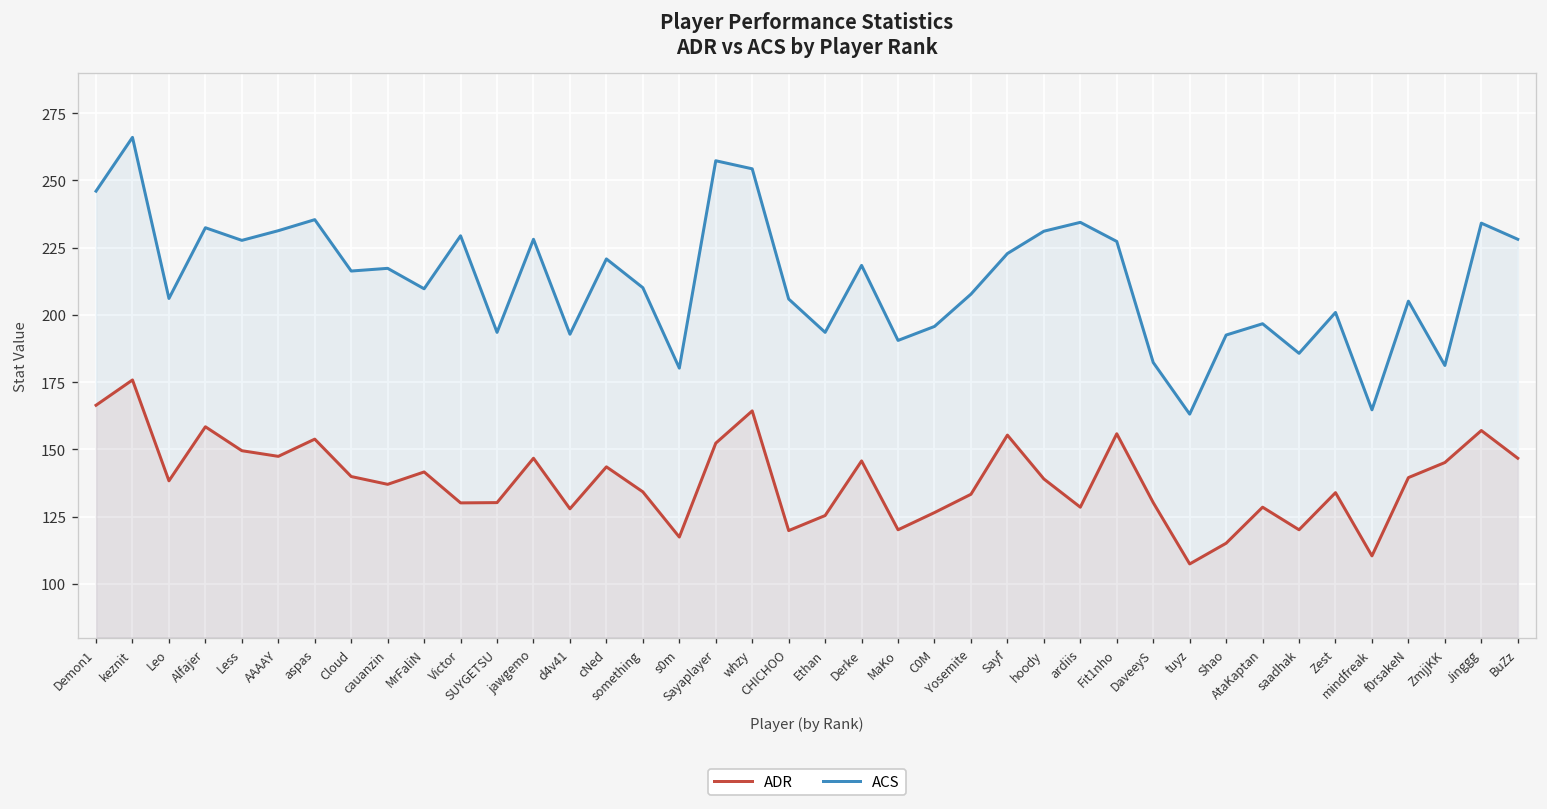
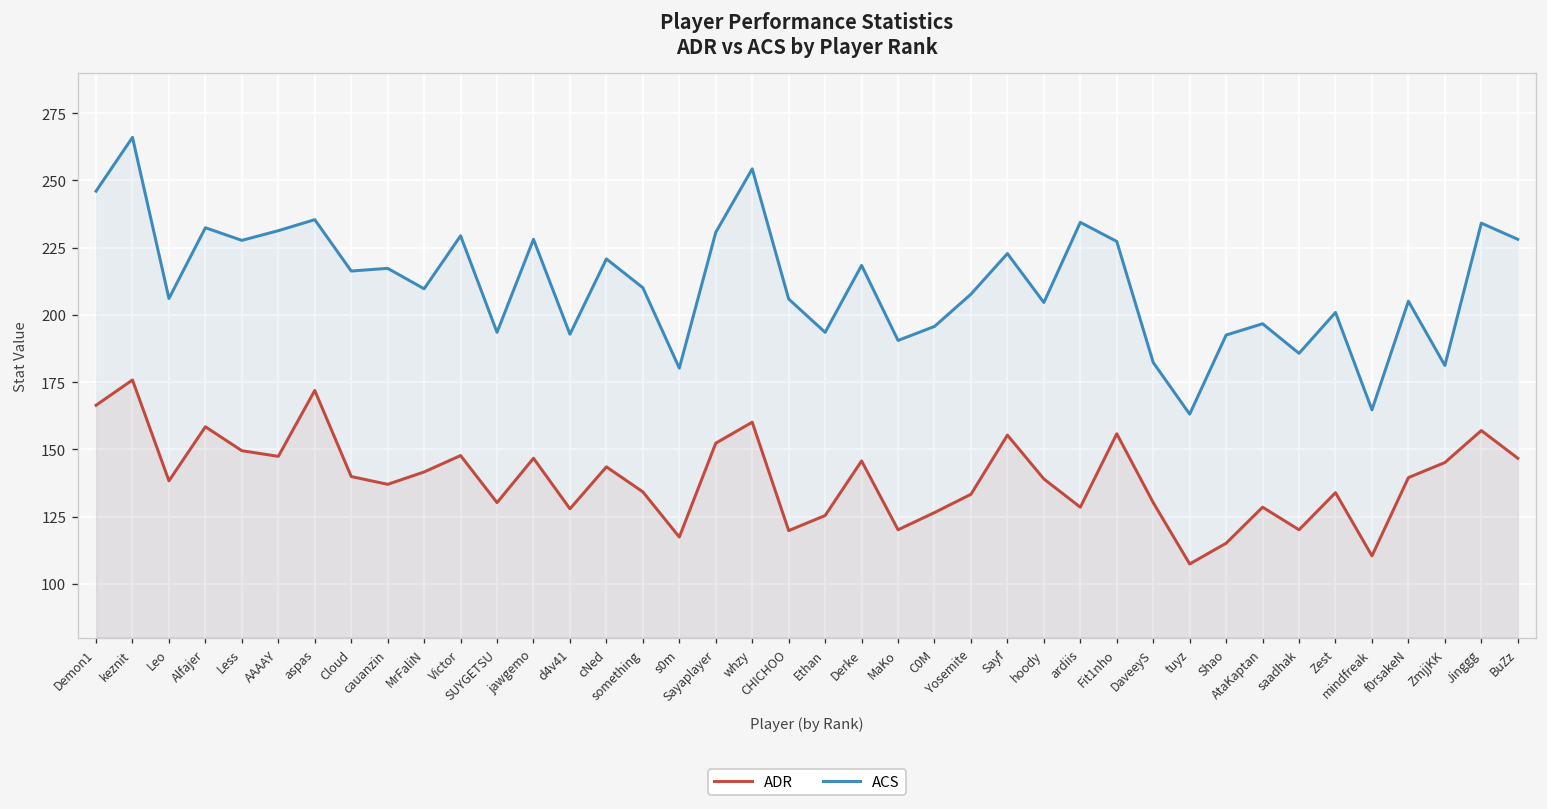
ADR, aspas: 154 -> 172
ADR, Victor: 130 -> 148
ACS, Sayaplayer: 257 -> 231
ADR, whzy: 164 -> 160
ACS, hoody: 231 -> 205
